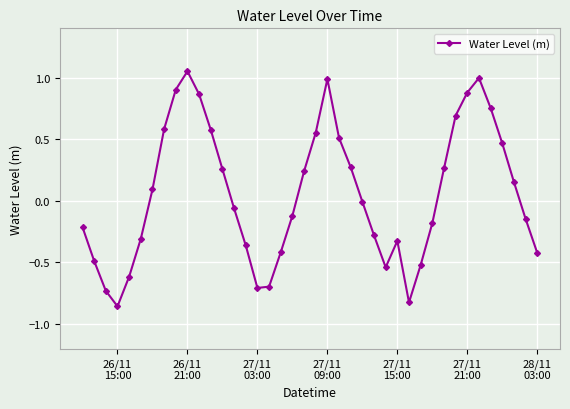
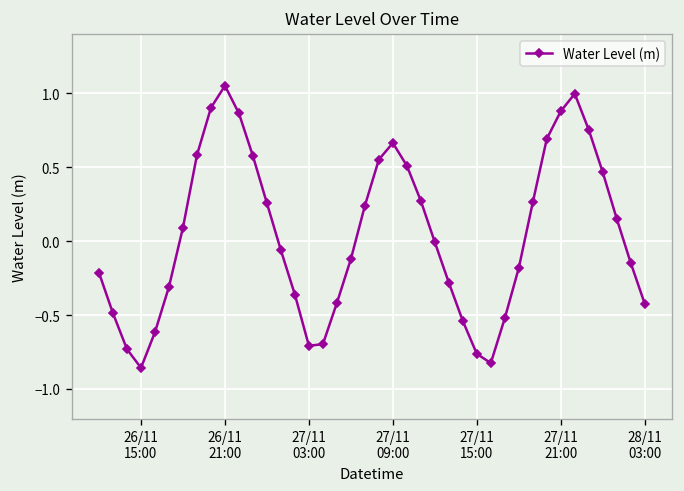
27/11 09:00: 0.99 -> 0.66
27/11 15:00: -0.33 -> -0.76
